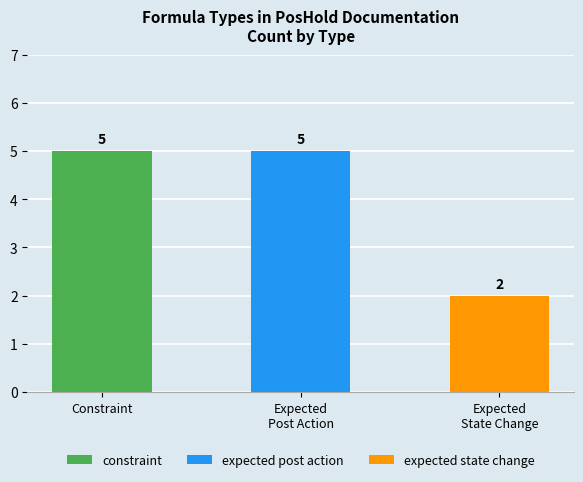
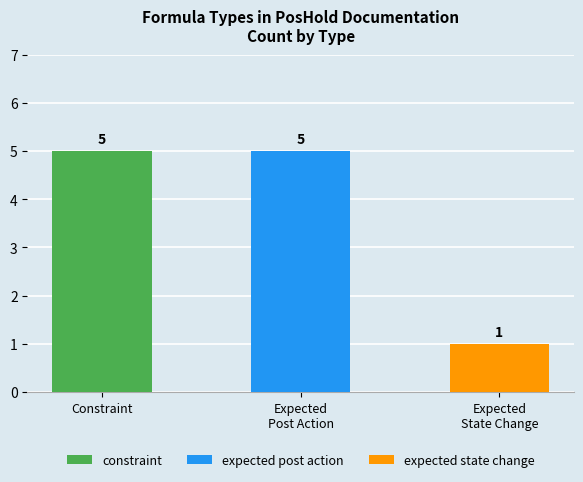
Expected State Change: 2 -> 1
